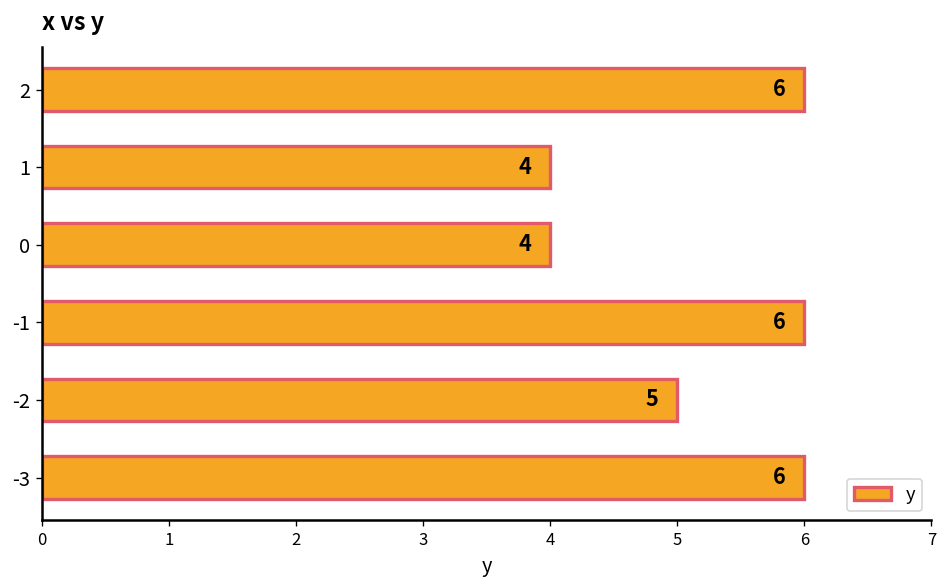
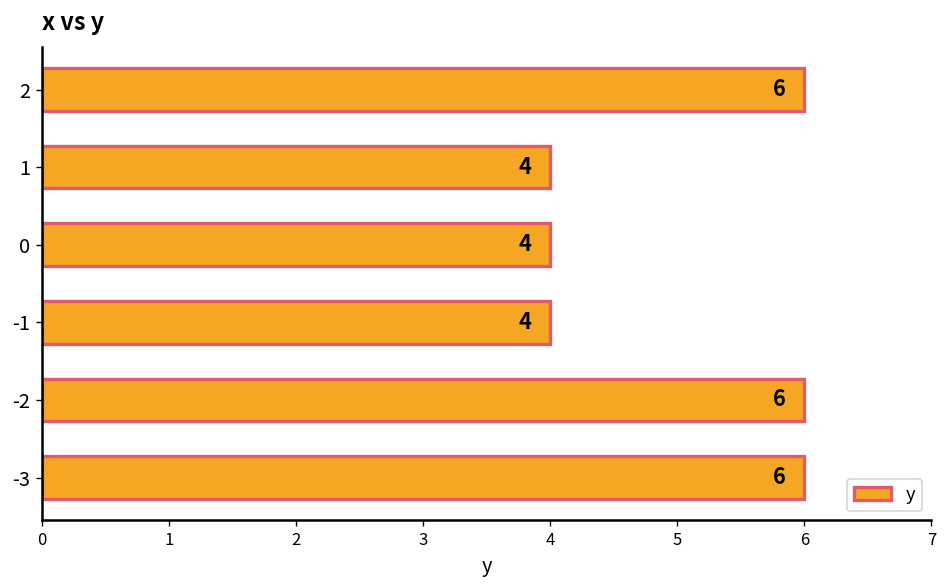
-1: 6 -> 4
-2: 5 -> 6
